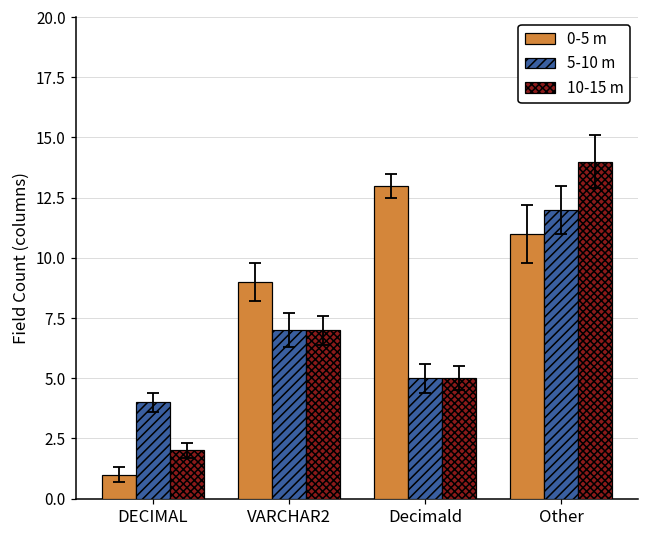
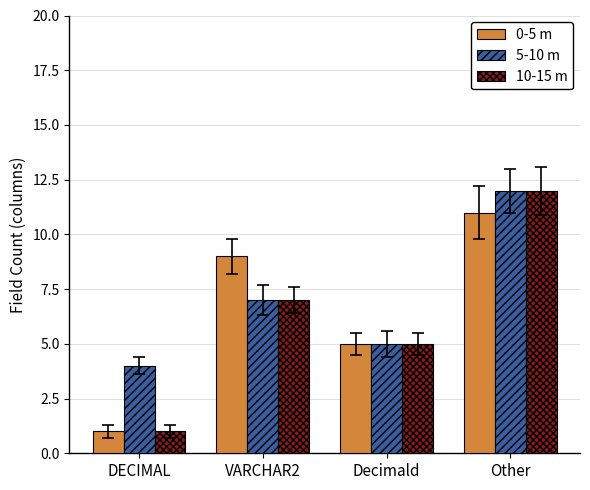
10-15 m, DECIMAL: 2 -> 1
0-5 m, Decimald: 13 -> 5
10-15 m, Other: 14 -> 12
